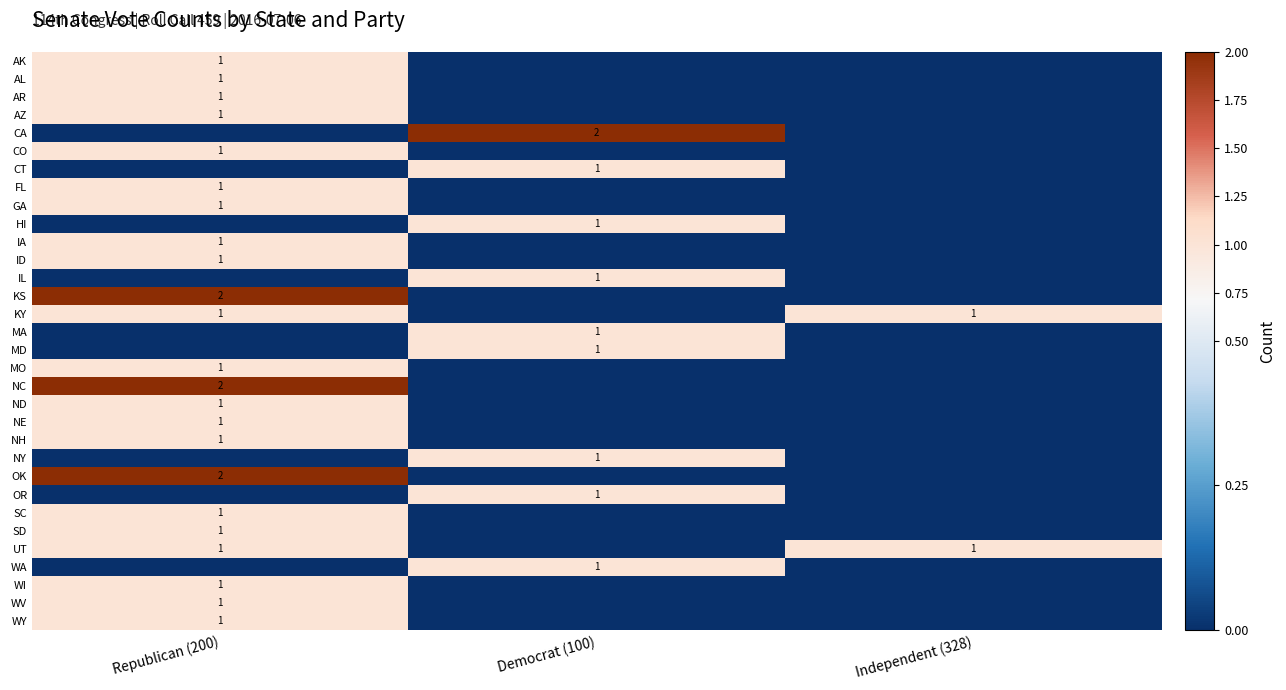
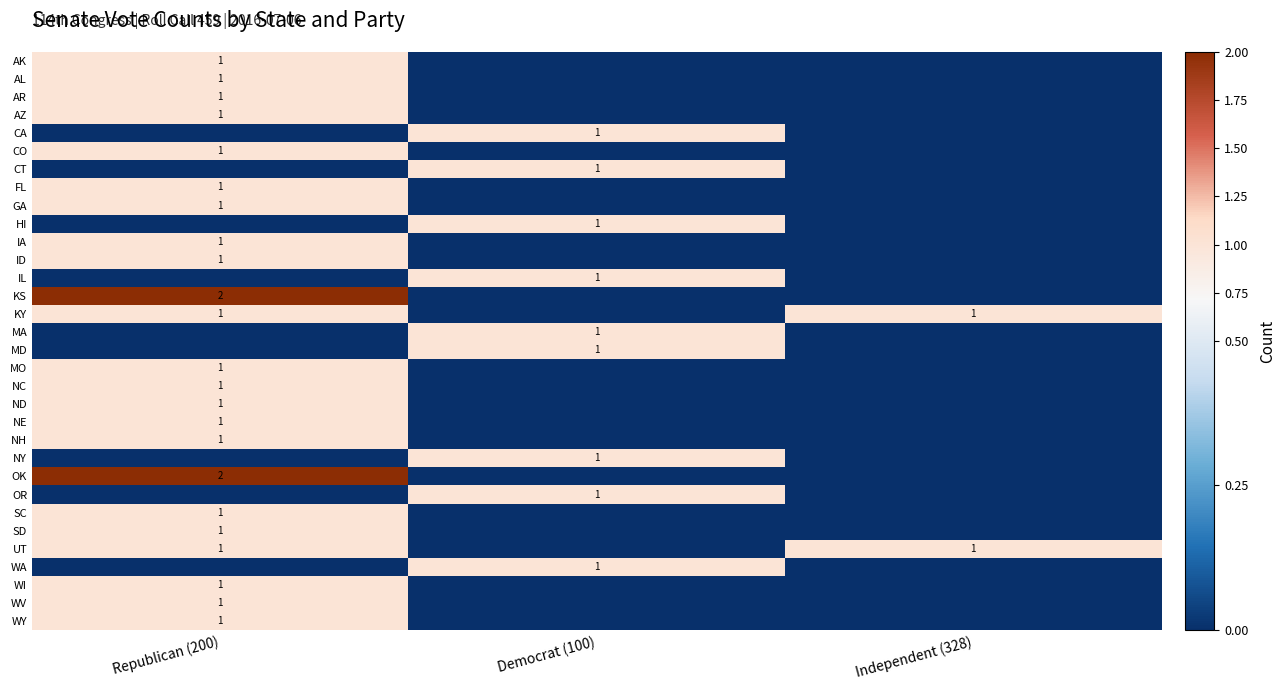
CA, Democrat (100): 2 -> 1
NC, Republican (200): 2 -> 1
